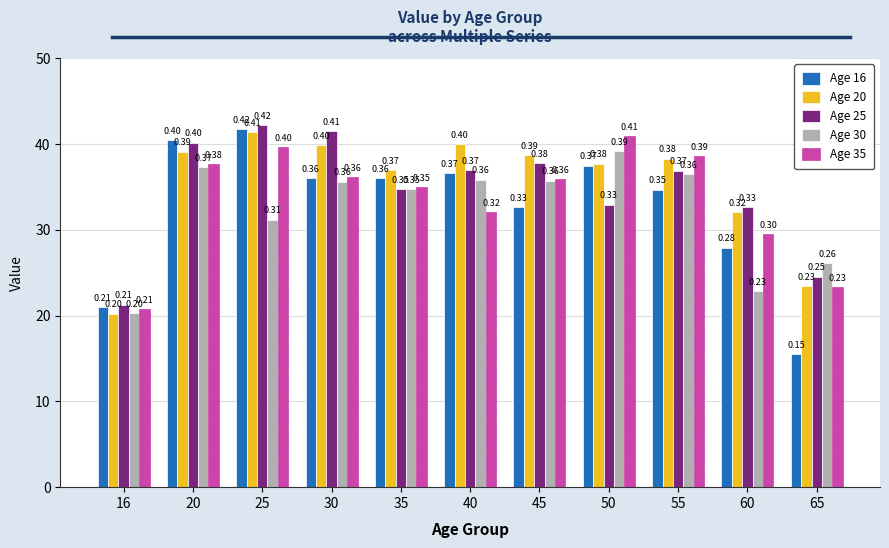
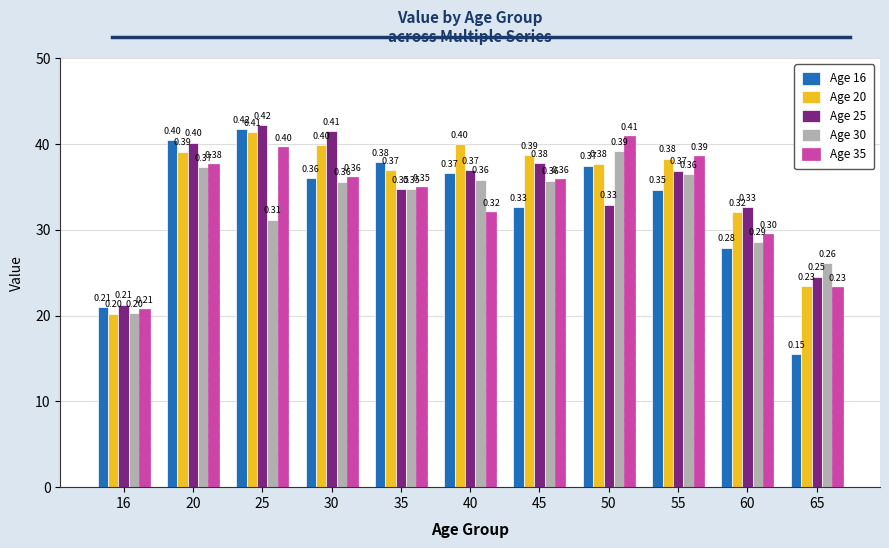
Age 16, 35: 0.36 -> 0.38
Age 30, 60: 0.23 -> 0.29
